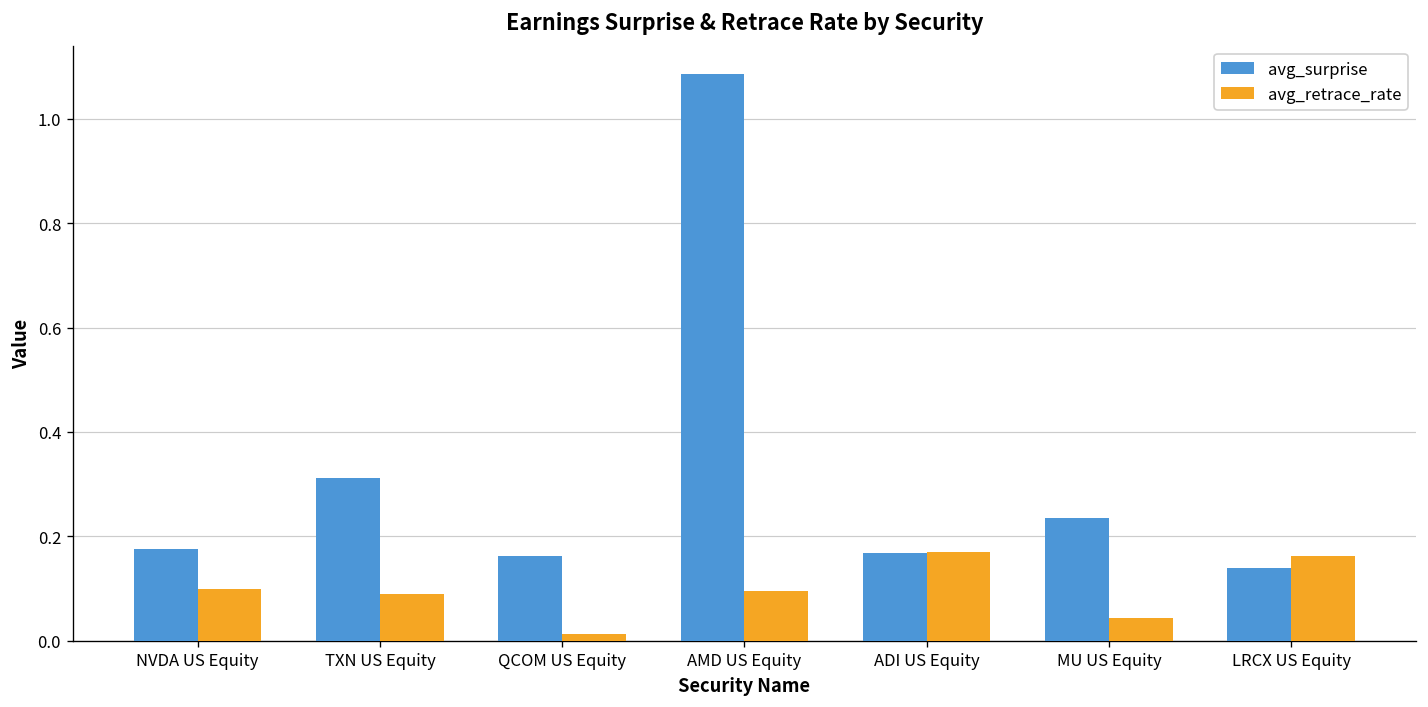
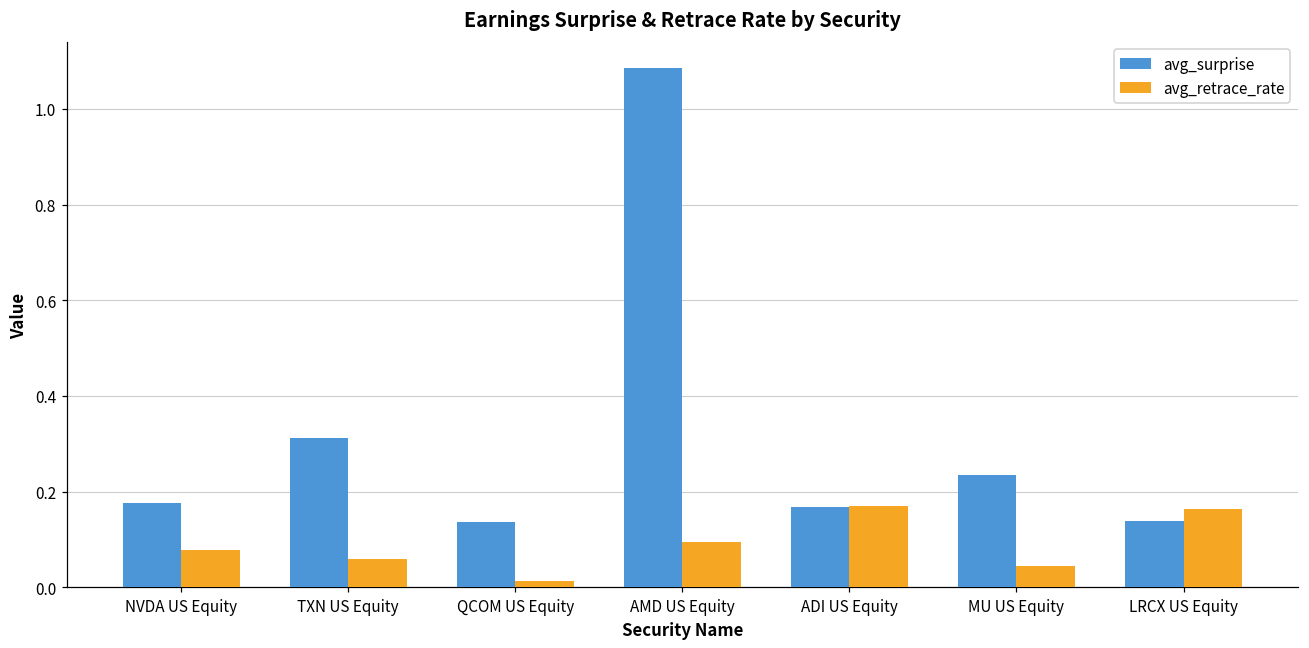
avg_retrace_rate, NVDA US Equity: 0.10 -> 0.08
avg_retrace_rate, TXN US Equity: 0.09 -> 0.06
avg_surprise, QCOM US Equity: 0.16 -> 0.14
